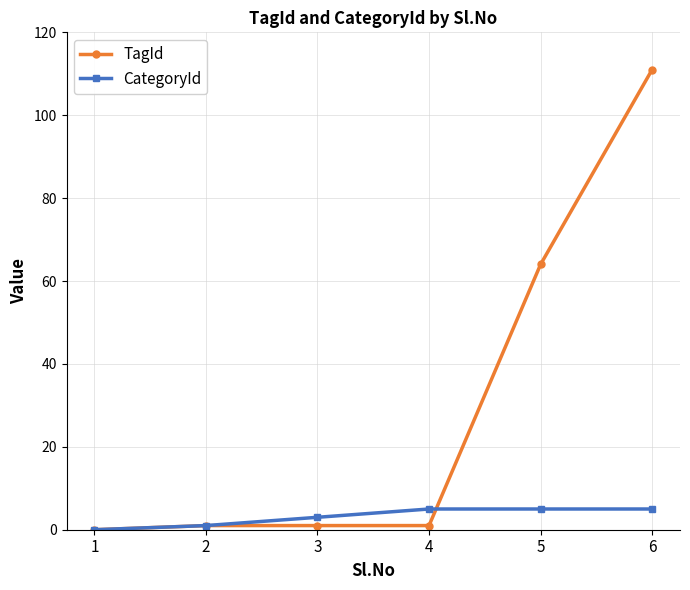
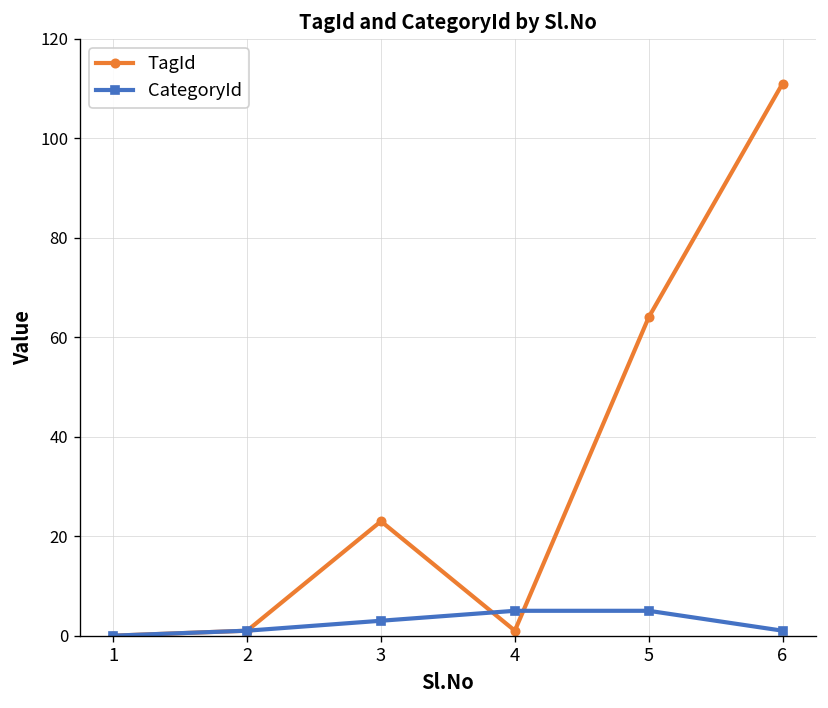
TagId, 3: 1 -> 23
CategoryId, 6: 5 -> 1
